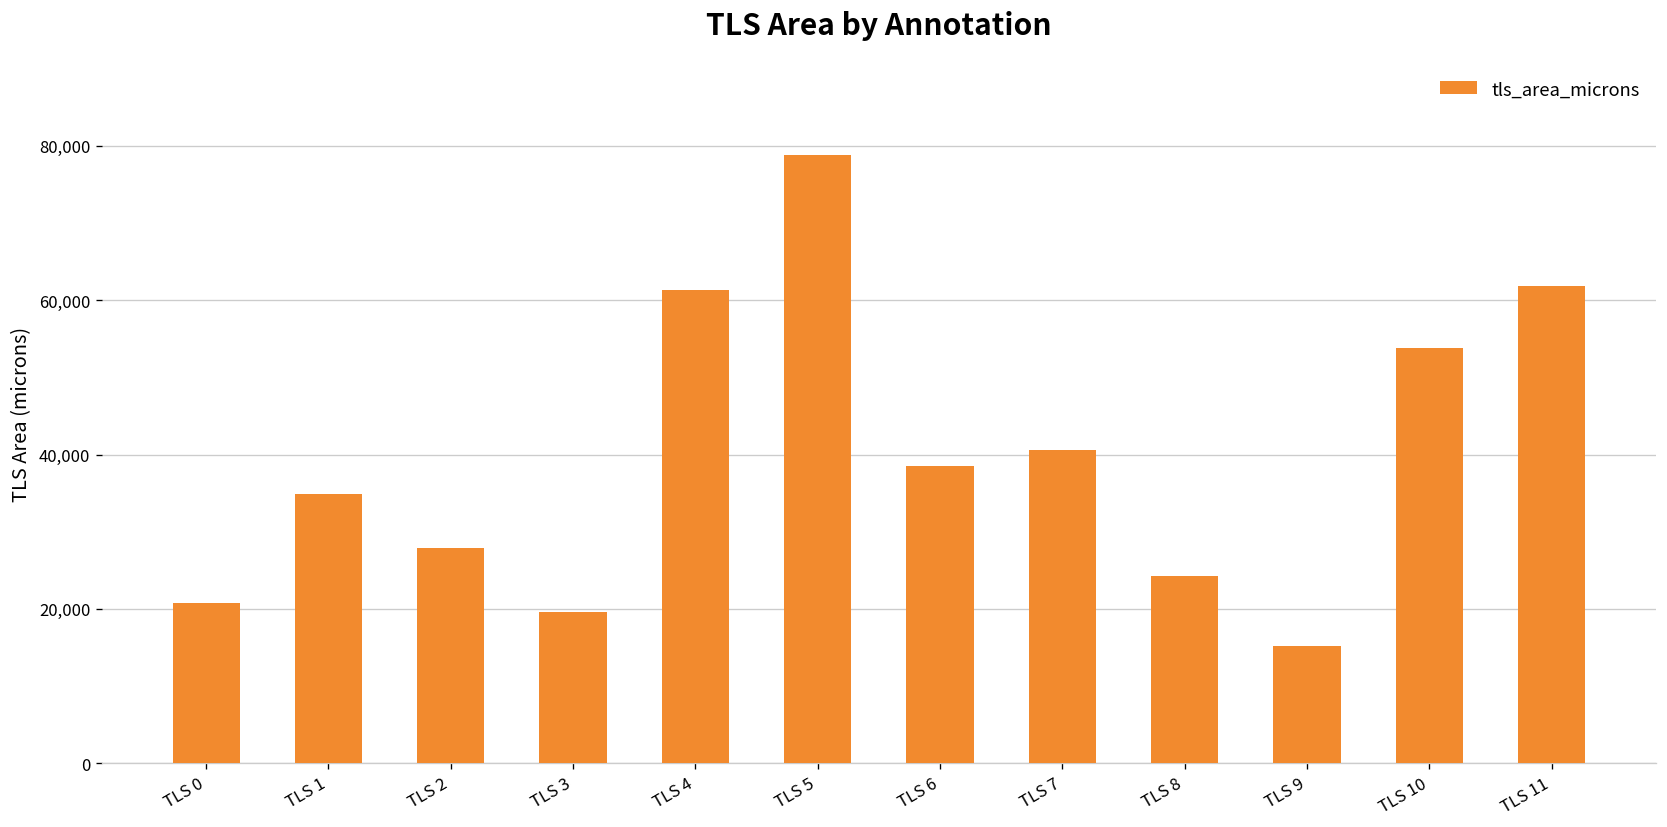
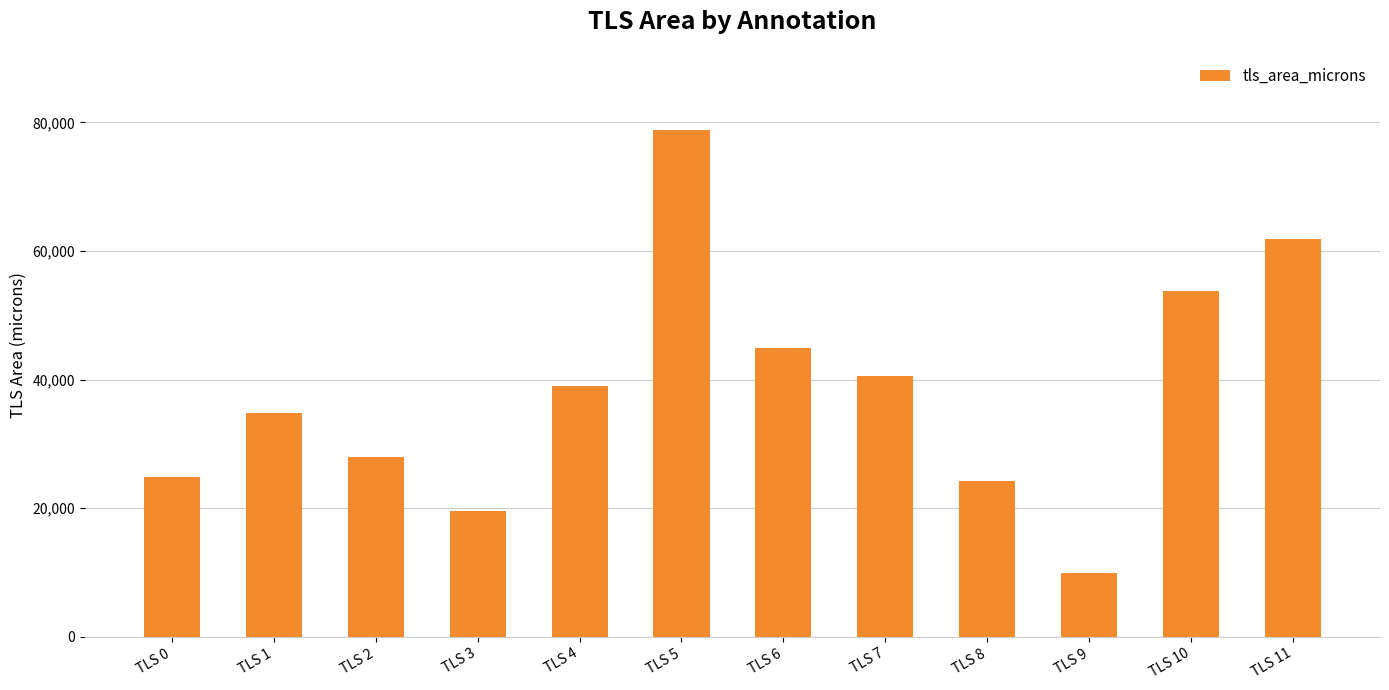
TLS 0: 21,000 -> 25,000
TLS 4: 61,000 -> 39,000
TLS 6: 38,000 -> 45,000
TLS 9: 15,000 -> 10,000
